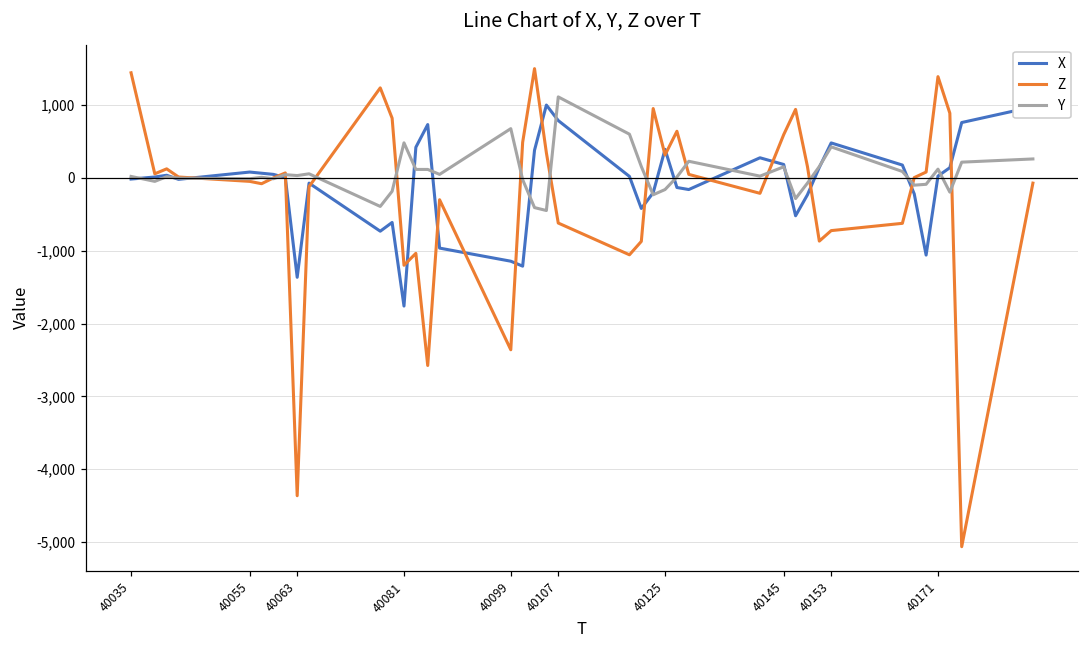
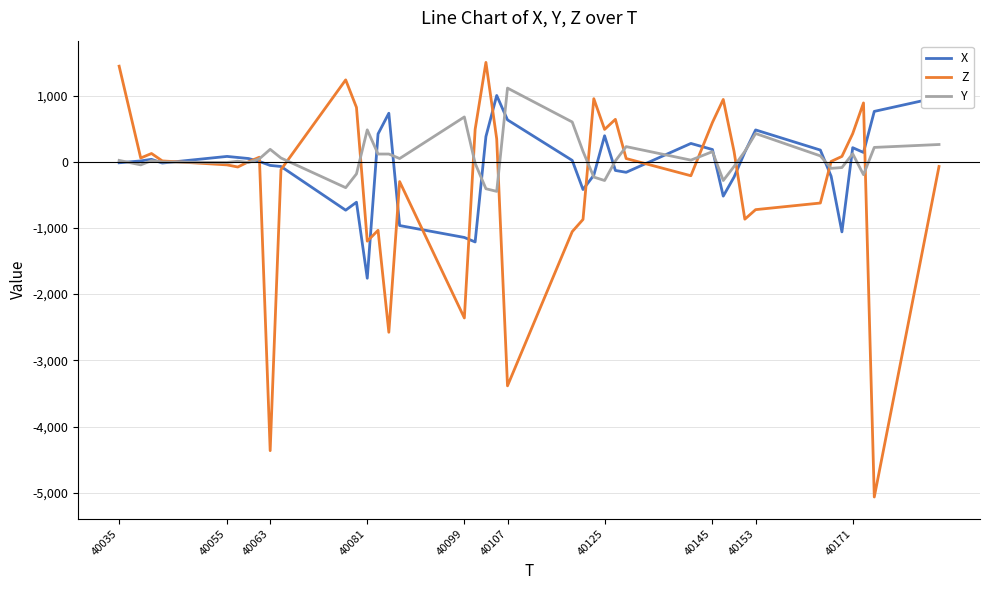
X, 40063: -1,400 -> -100
Y, 40063: 0 -> 200
X, 40107: 800 -> 600
Z, 40107: -600 -> -3,400
Z, 40125: 300 -> 500
Y, 40125: -200 -> -300
X, 40171: 0 -> 200
Z, 40171: 1,400 -> 400
